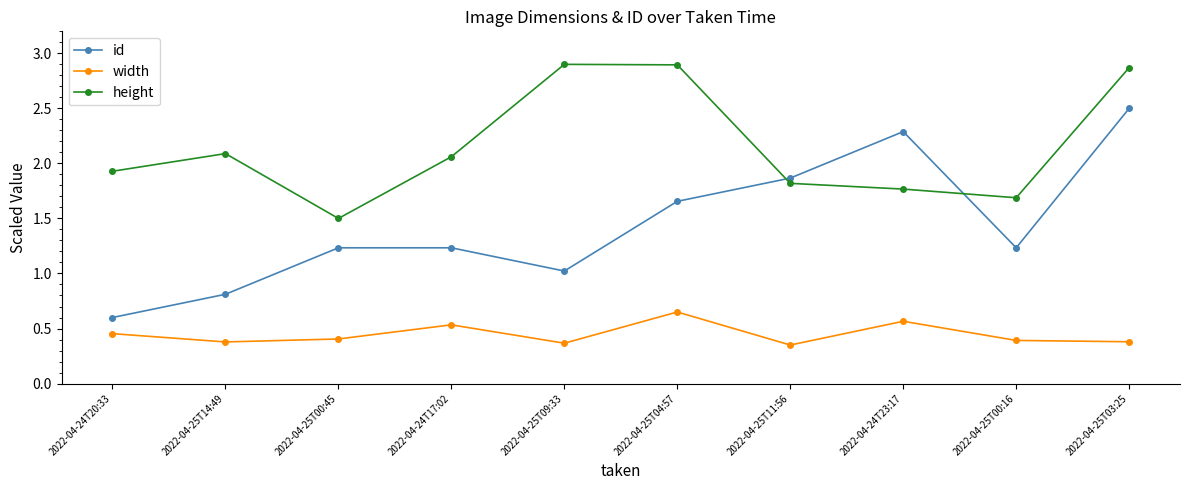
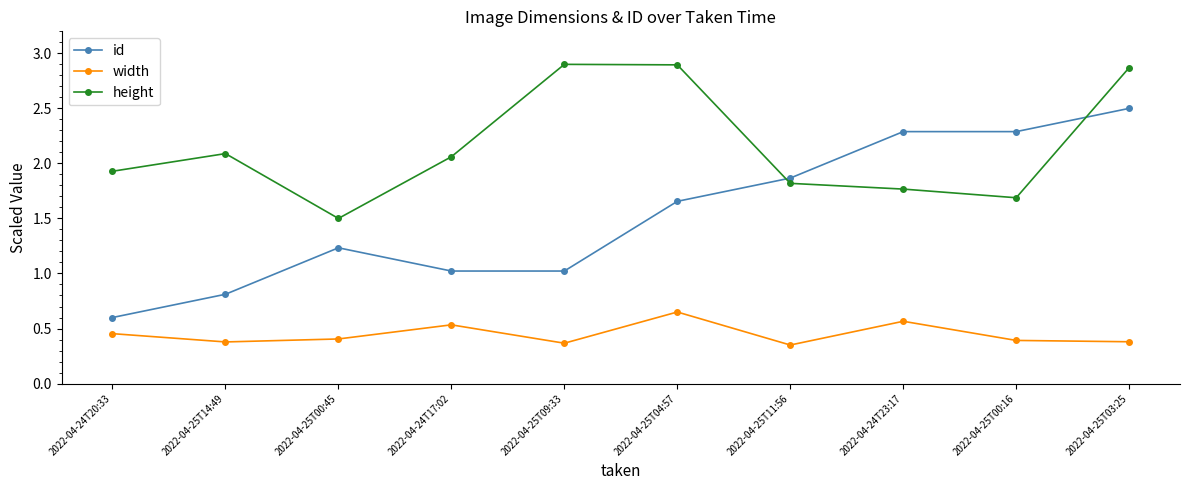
id, 2022-04-24T17:02: 1.23 -> 1.02
id, 2022-04-25T00:16: 1.23 -> 2.29
